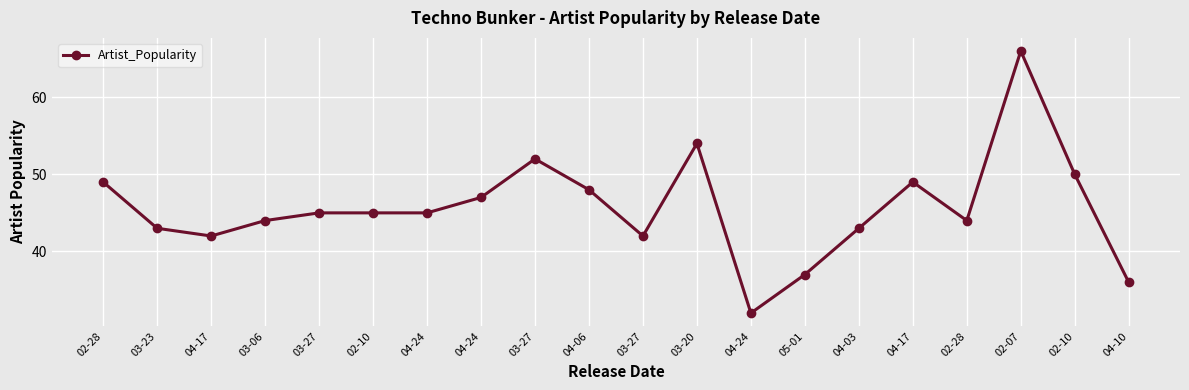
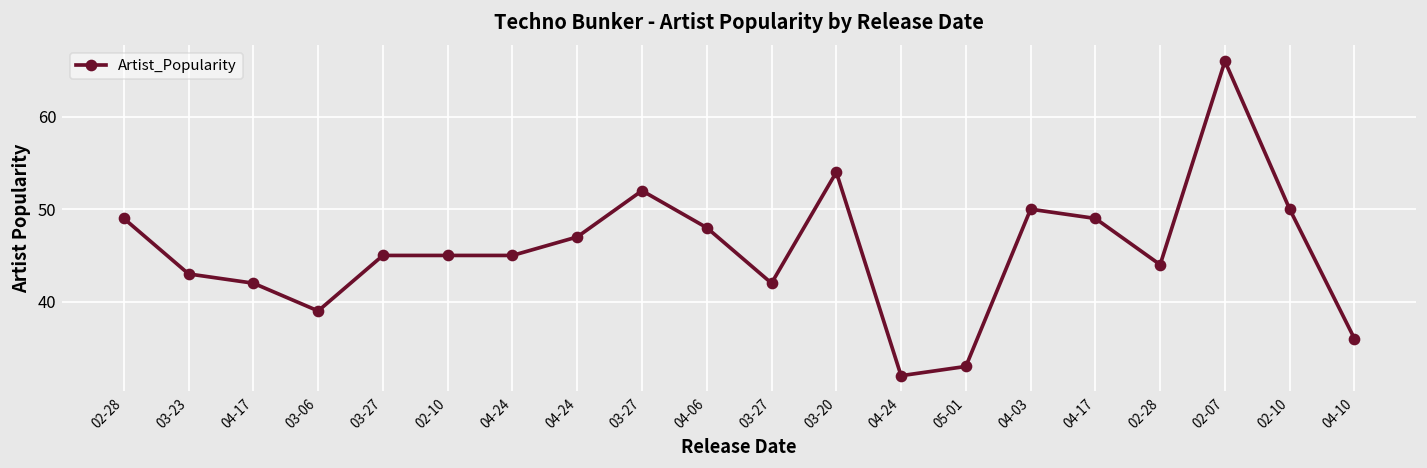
03-06: 44 -> 39
05-01: 37 -> 33
04-03: 43 -> 50
